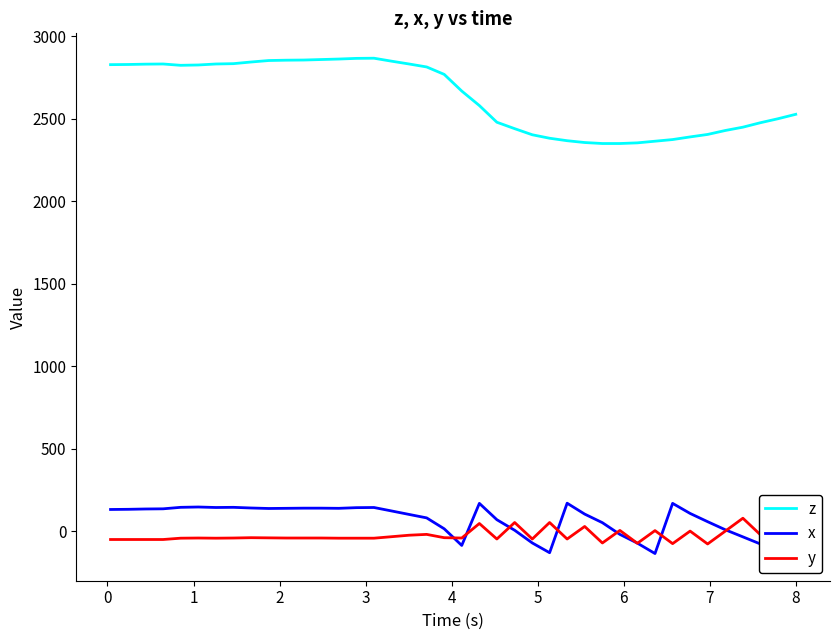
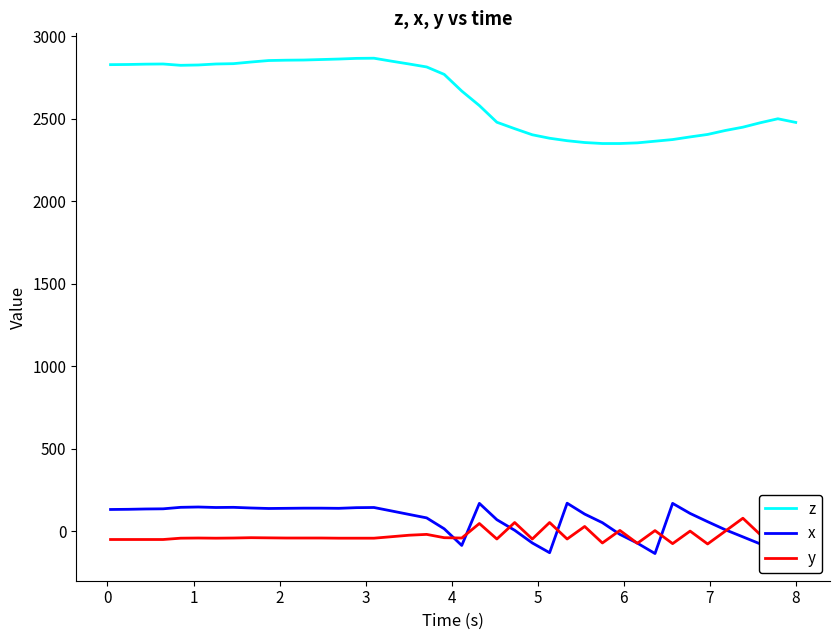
z, 8: 2530 -> 2480
